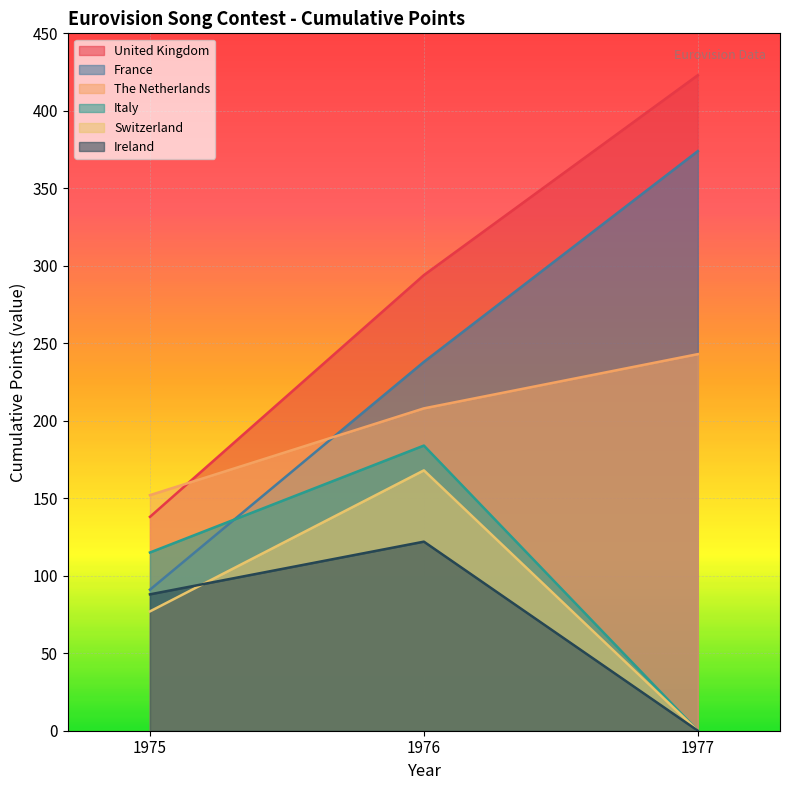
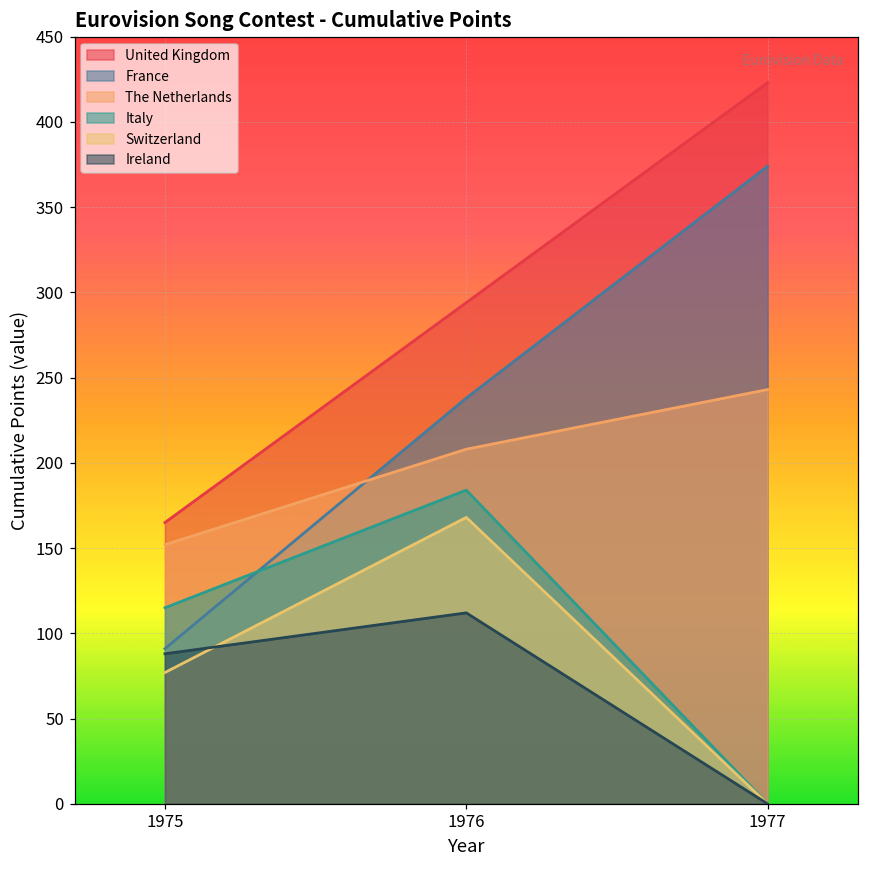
United Kingdom, 1975: 138 -> 165
Ireland, 1976: 122 -> 112
